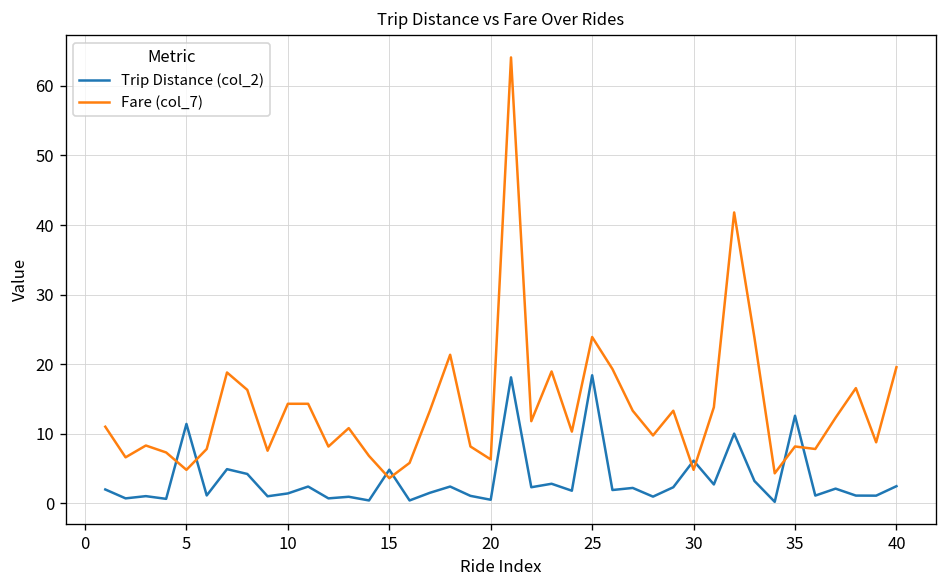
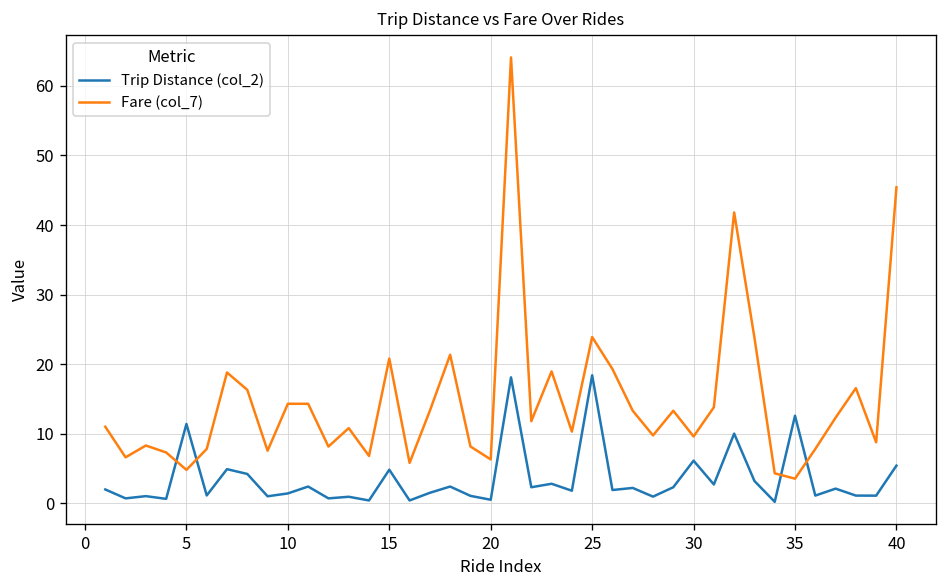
Fare (col_7), 15: 4 -> 21
Fare (col_7), 30: 5 -> 10
Fare (col_7), 35: 8 -> 4
Trip Distance (col_2), 40: 2 -> 5
Fare (col_7), 40: 20 -> 45
